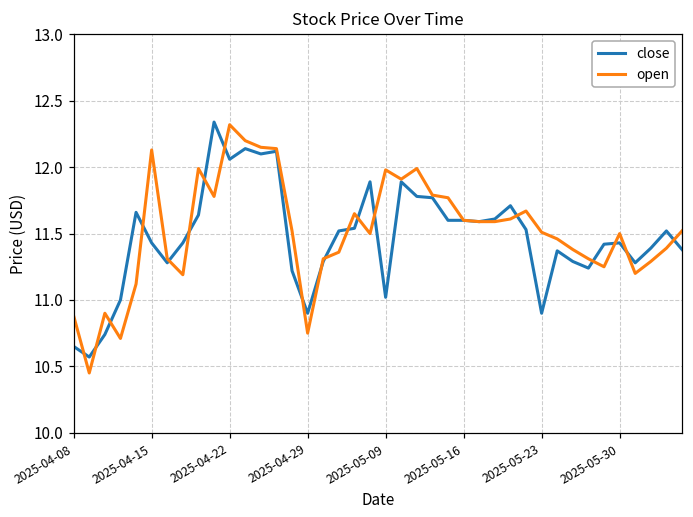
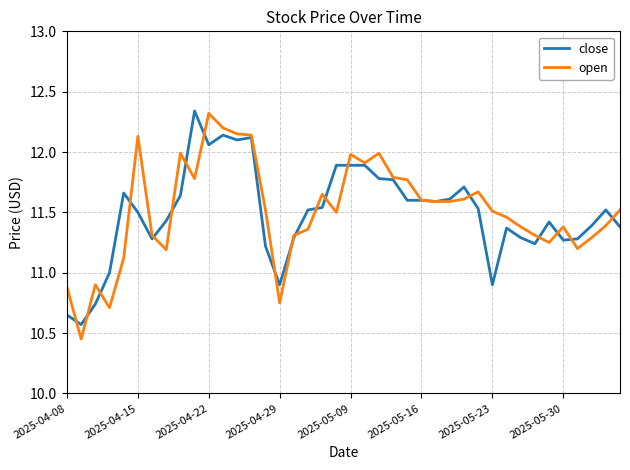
close, 2025-04-15: 11.43 -> 11.50
close, 2025-05-09: 11.02 -> 11.89
close, 2025-05-30: 11.43 -> 11.27
open, 2025-05-30: 11.50 -> 11.38
